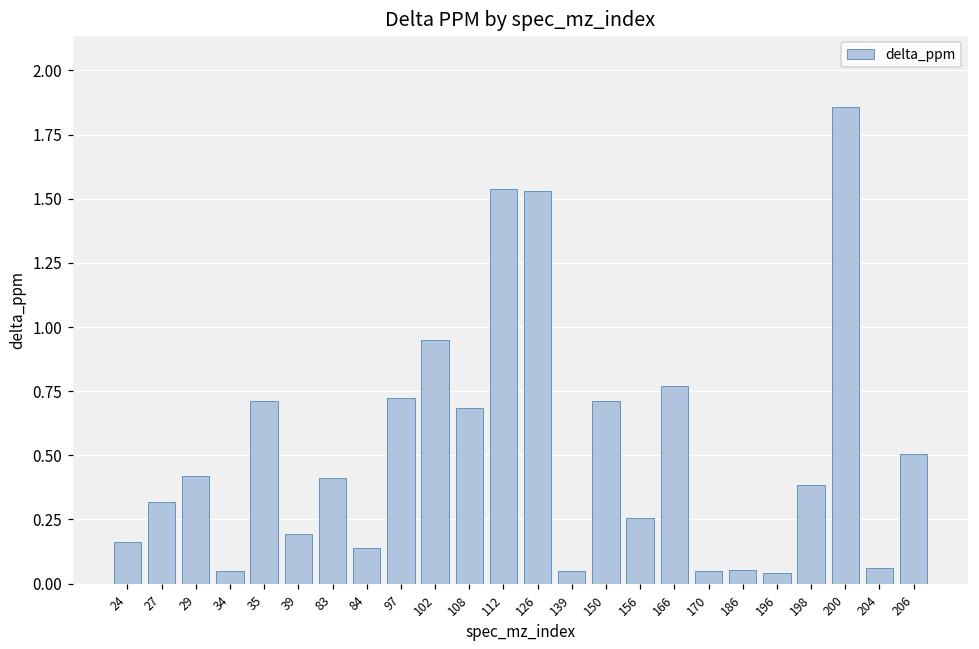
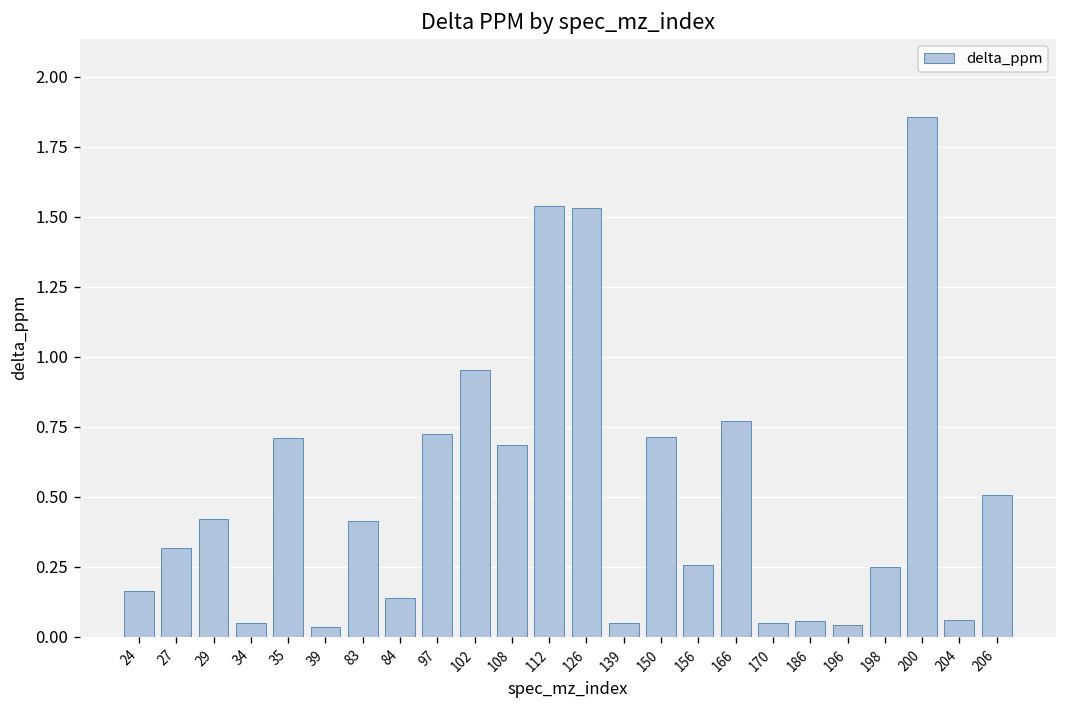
39: 0.19 -> 0.03
198: 0.38 -> 0.25
